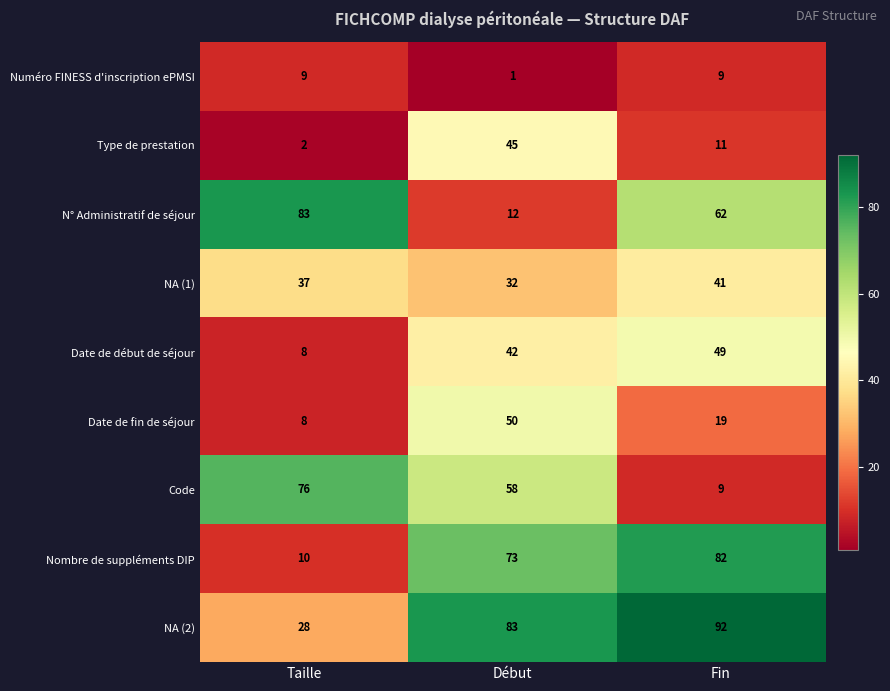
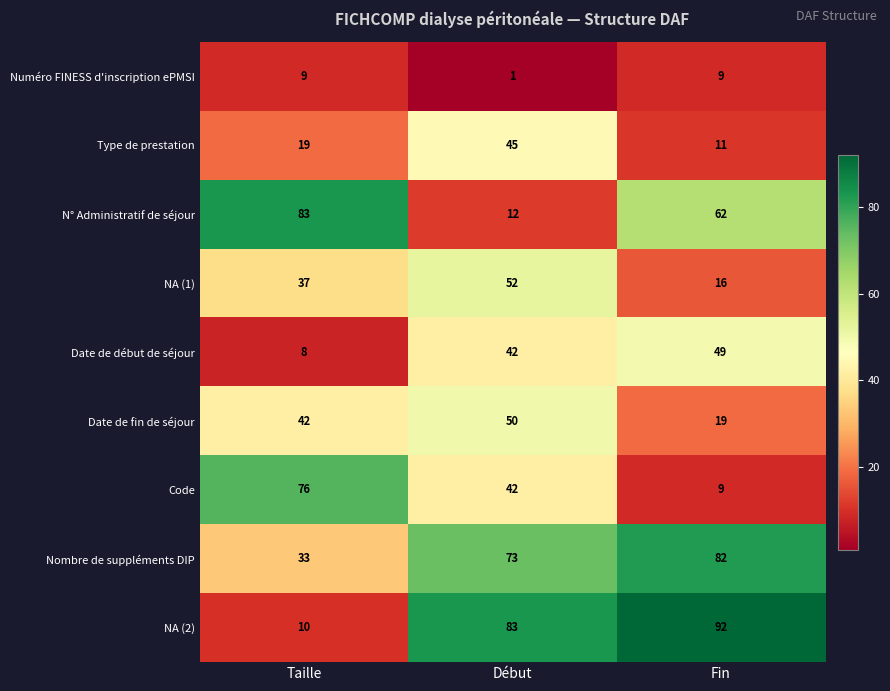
Type de prestation, Taille: 2 -> 19
NA (1), Début: 32 -> 52
NA (1), Fin: 41 -> 16
Date de fin de séjour, Taille: 8 -> 42
Code, Début: 58 -> 42
Nombre de suppléments DIP, Taille: 10 -> 33
NA (2), Taille: 28 -> 10
